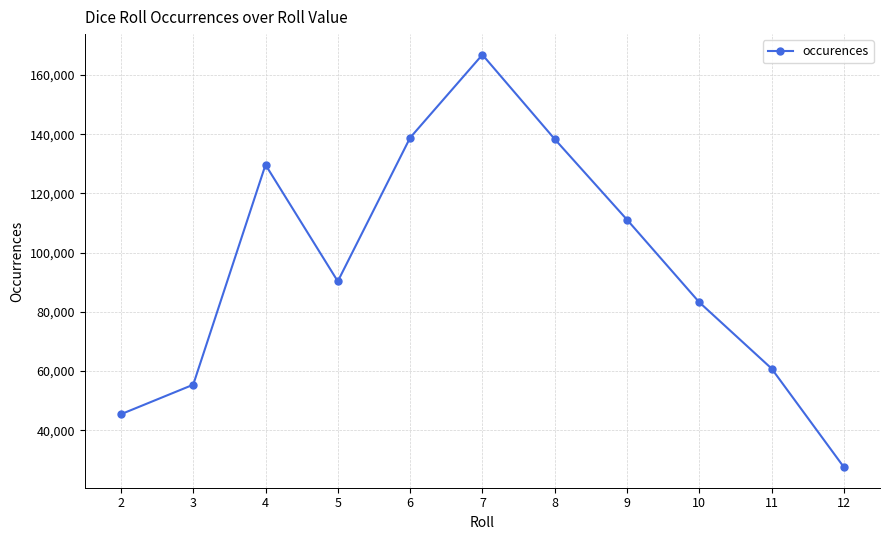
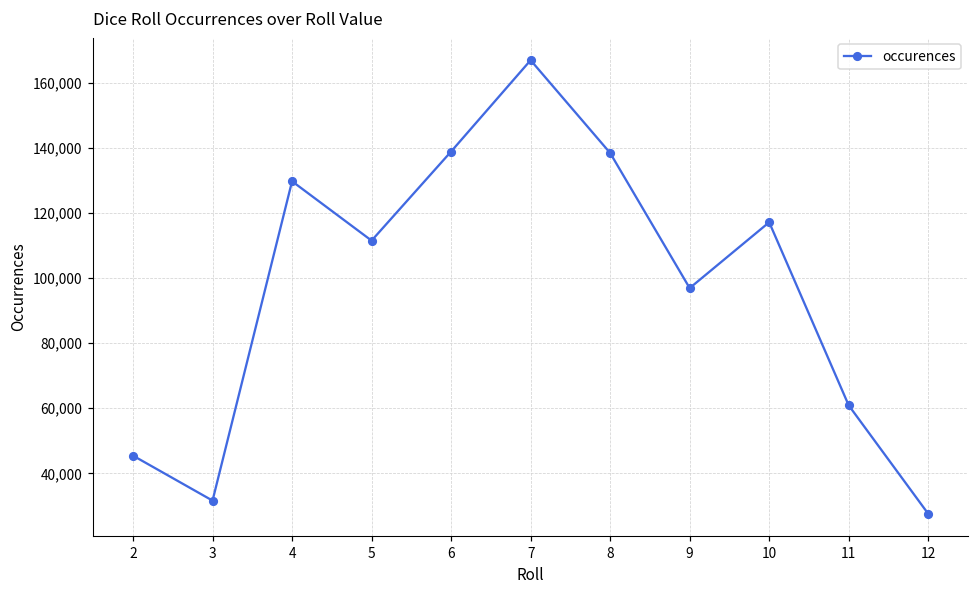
3: 55,000 -> 32,000
5: 90,000 -> 111,000
9: 111,000 -> 97,000
10: 83,000 -> 117,000
